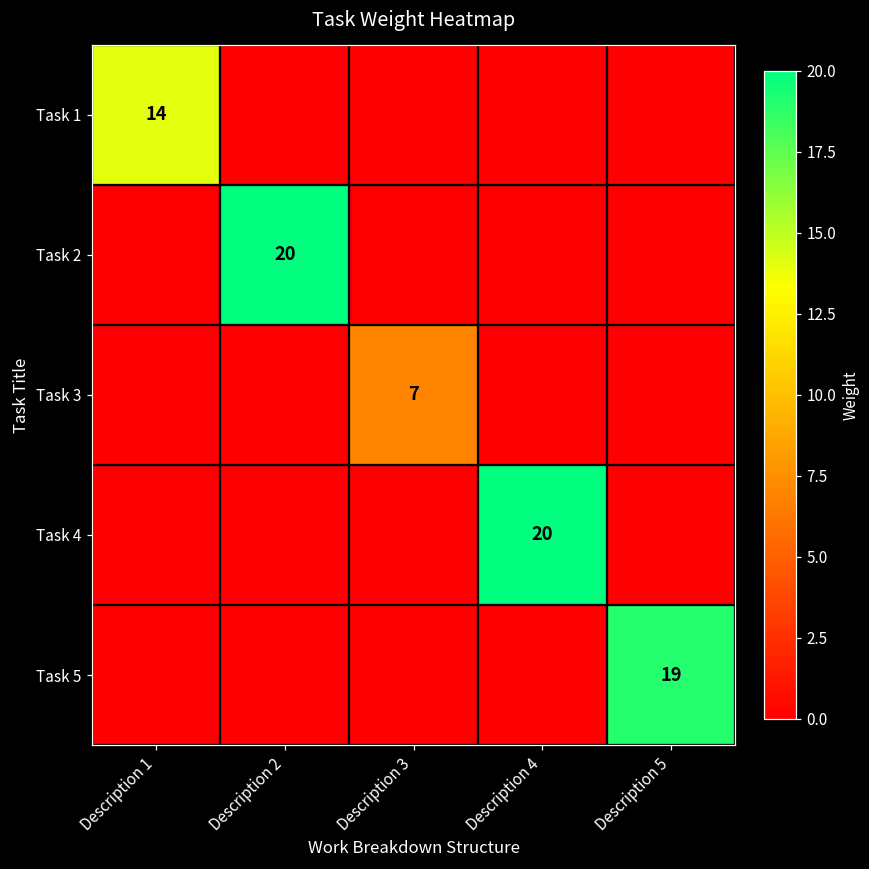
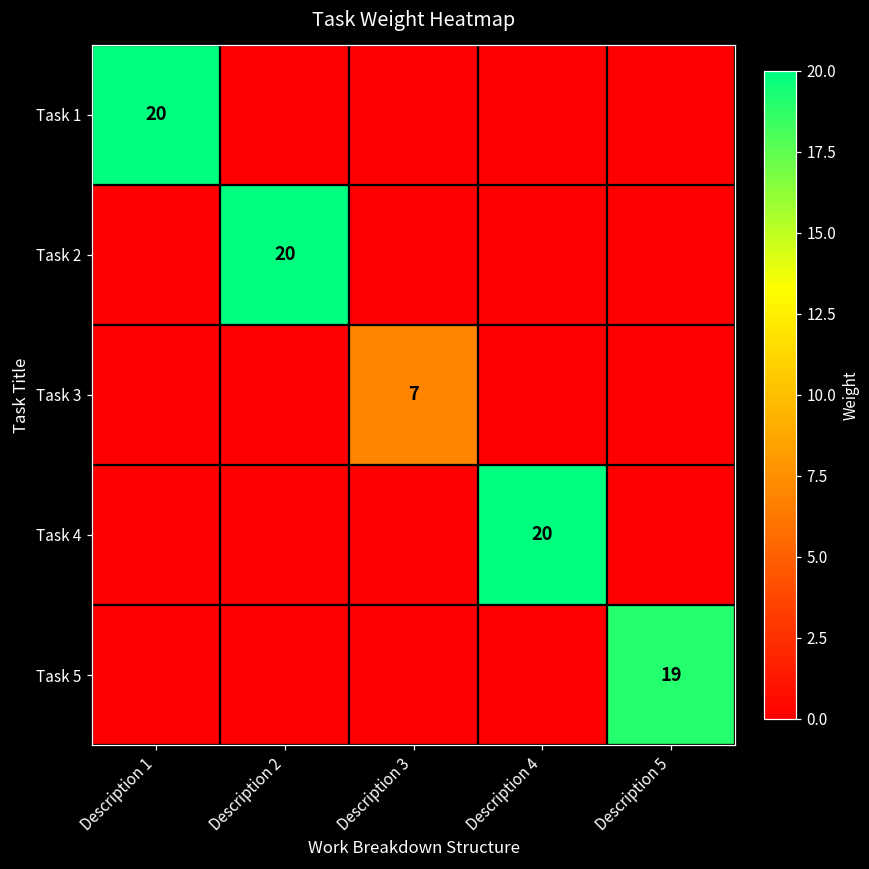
Task 1, Description 1: 14 -> 20
